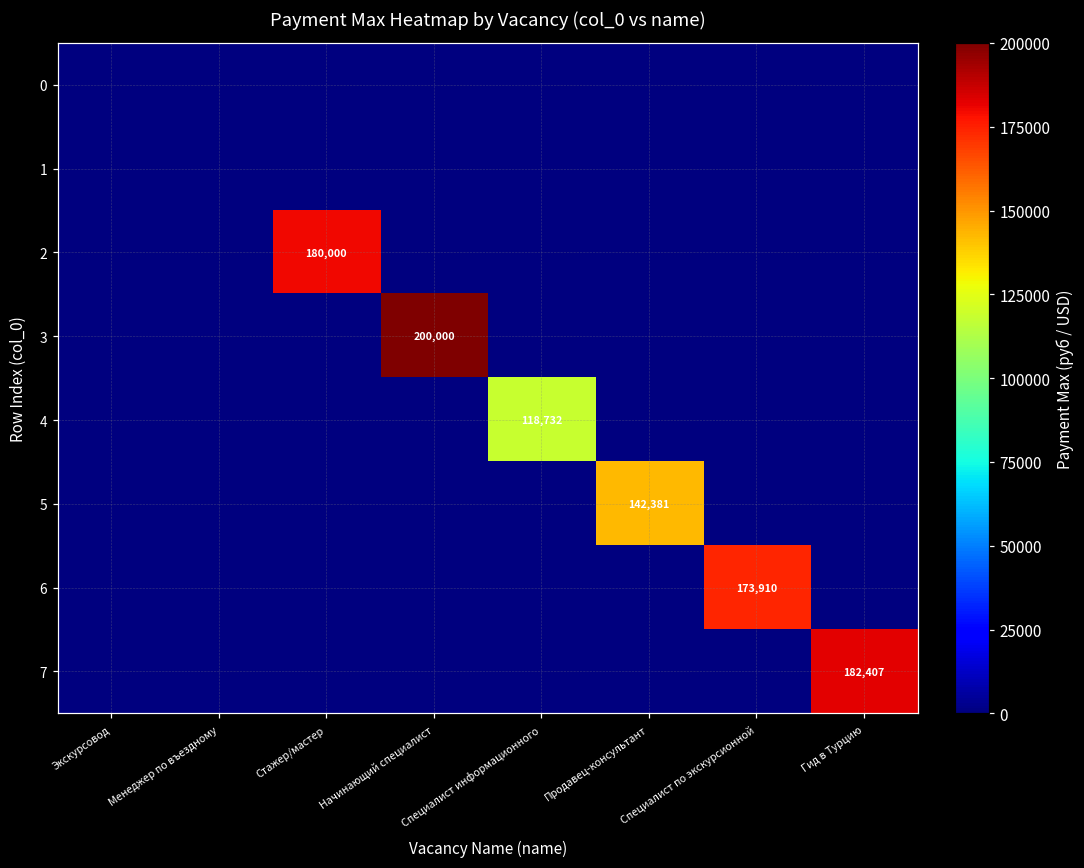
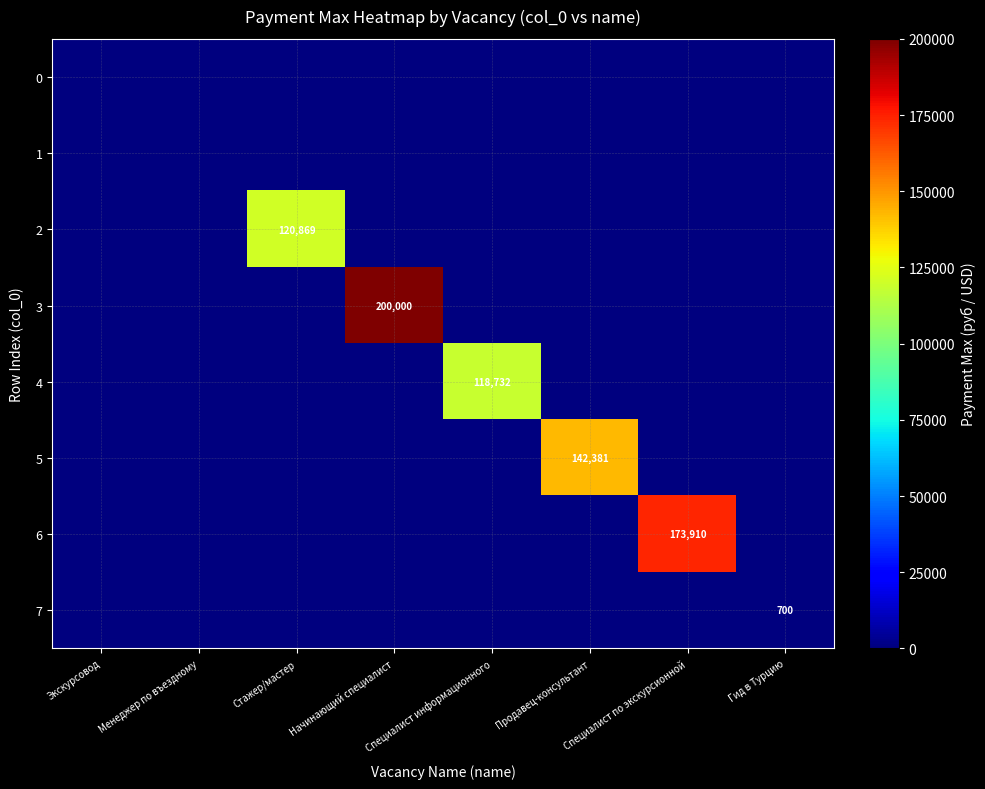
2, Стажер/мастер: 180,000 -> 120,869
7, Гид в Турцию: 182,407 -> 700
